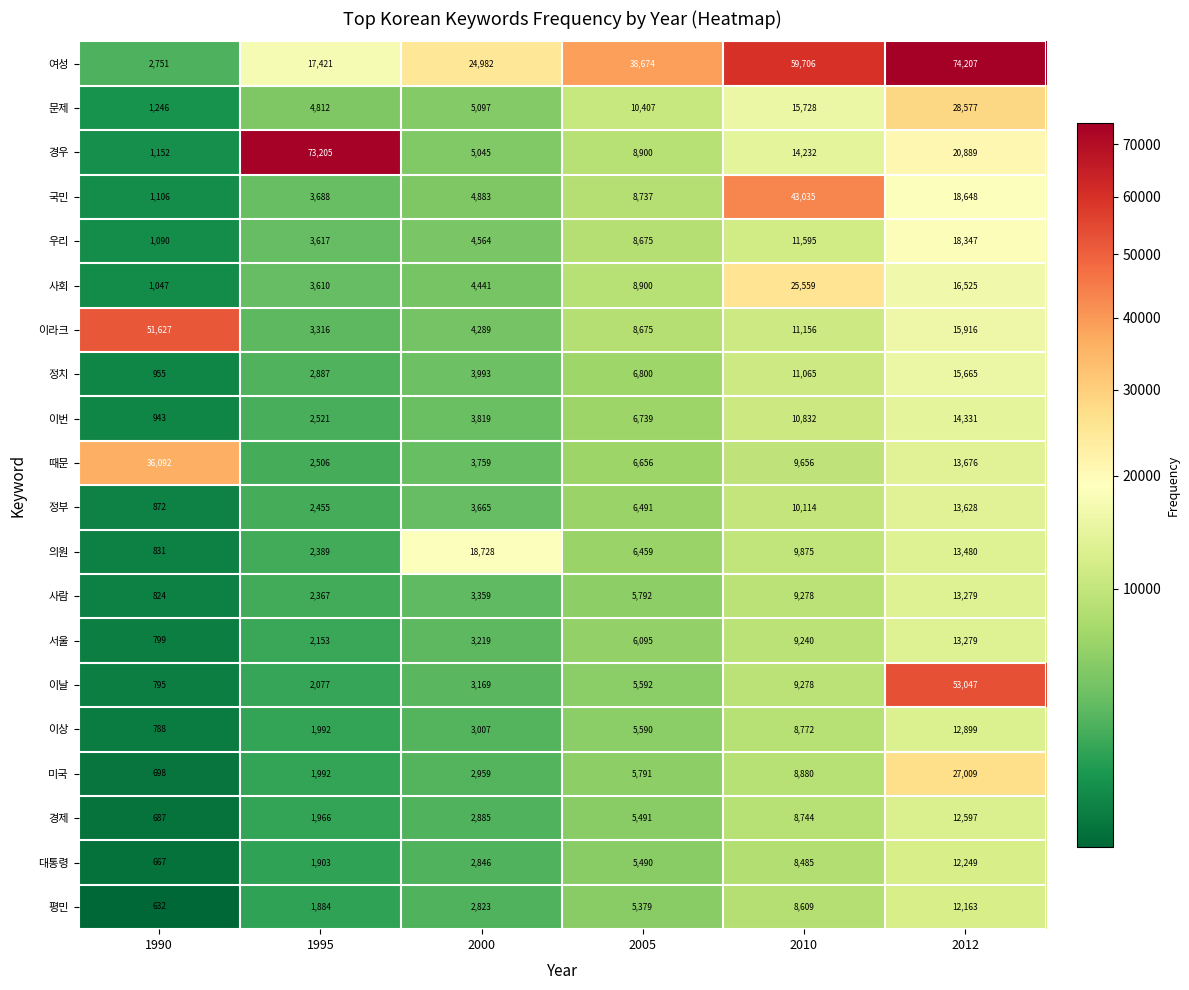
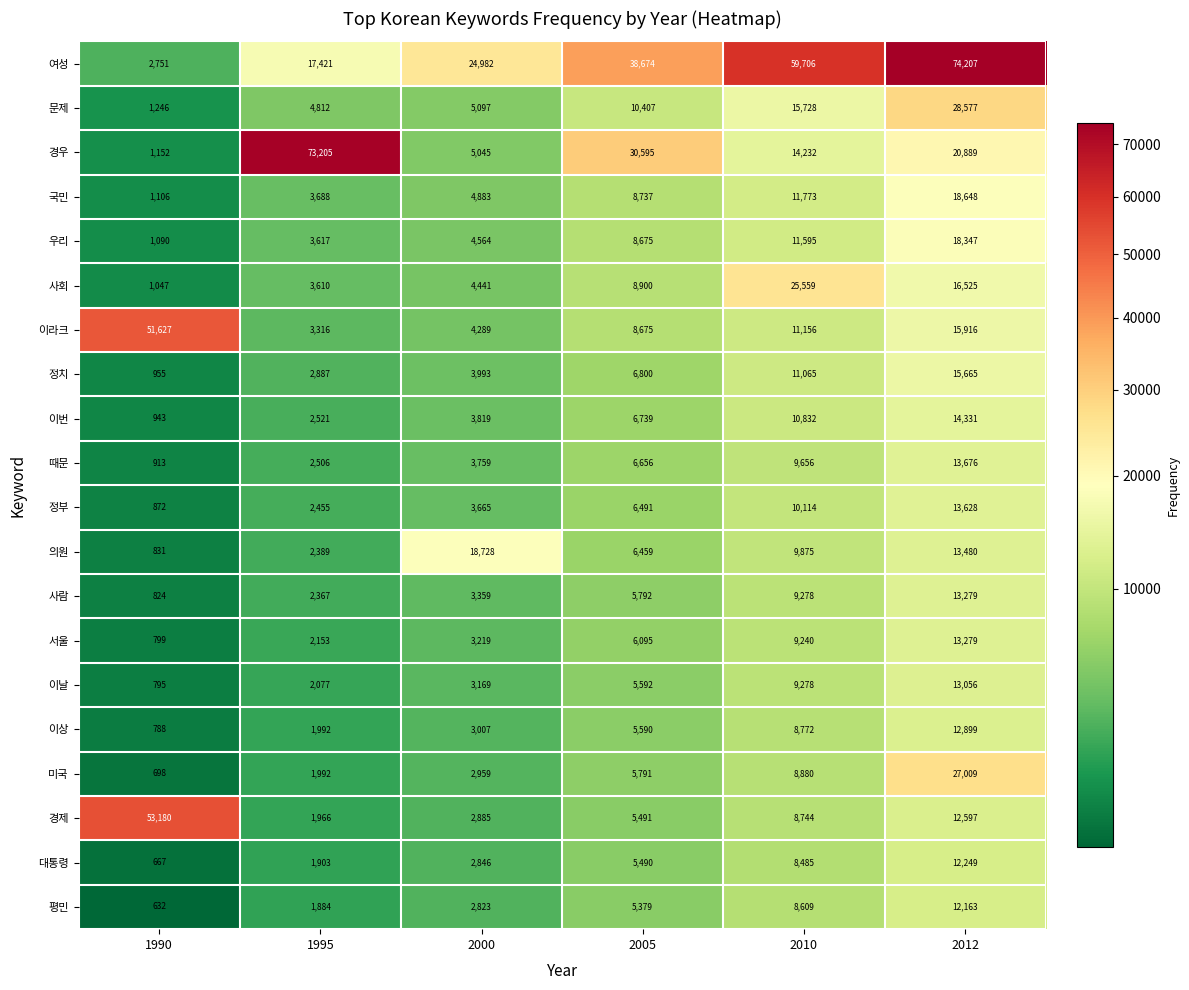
경우, 2005: 8,900 -> 30,595
국민, 2010: 43,035 -> 11,773
때문, 1990: 36,092 -> 913
이날, 2012: 53,047 -> 13,056
경제, 1990: 687 -> 53,180
